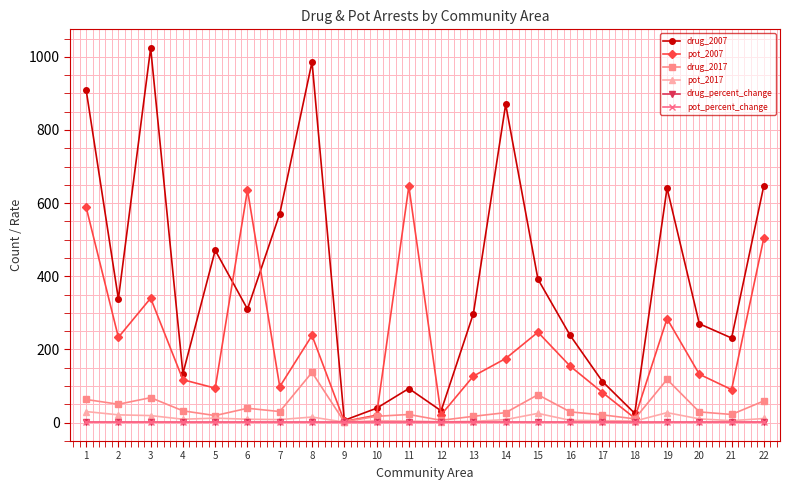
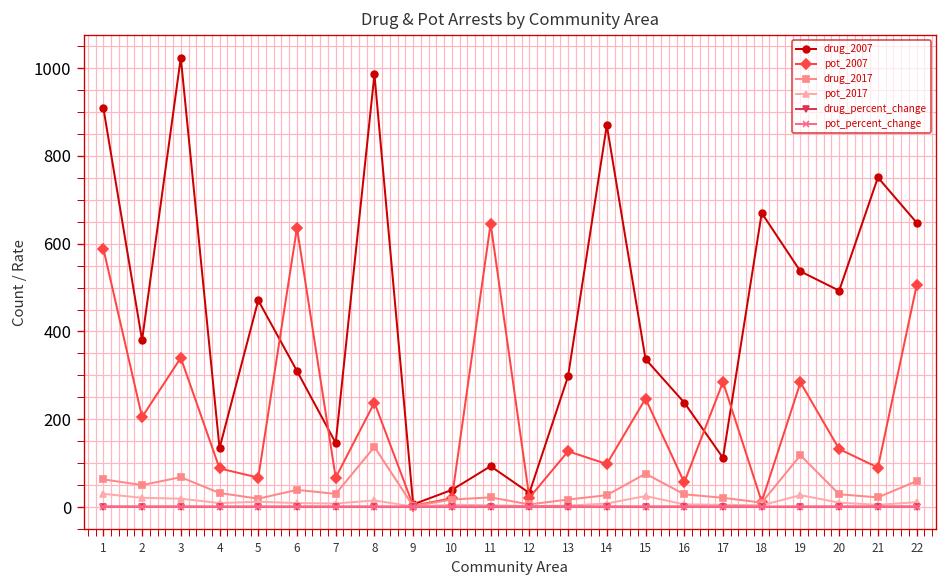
drug_2007, 2: 340 -> 380
pot_2007, 2: 230 -> 210
pot_2007, 4: 120 -> 90
pot_2007, 5: 90 -> 70
drug_2007, 7: 570 -> 150
pot_2007, 7: 100 -> 70
pot_2007, 14: 180 -> 100
drug_2007, 15: 390 -> 340
pot_2007, 16: 150 -> 60
pot_2007, 17: 80 -> 290
drug_2007, 18: 30 -> 670
drug_2007, 19: 640 -> 540
drug_2007, 20: 270 -> 490
drug_2007, 21: 230 -> 750
